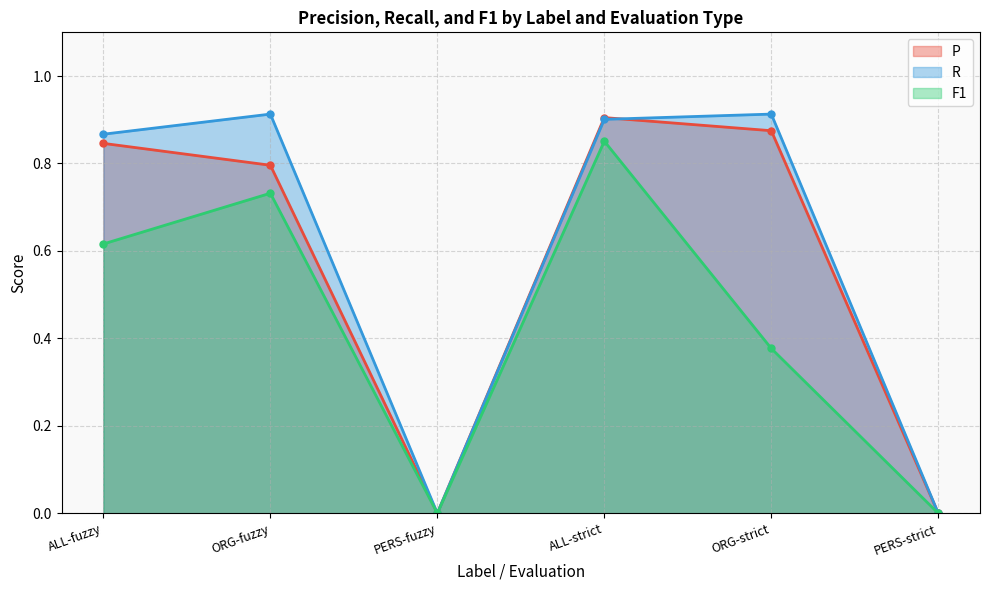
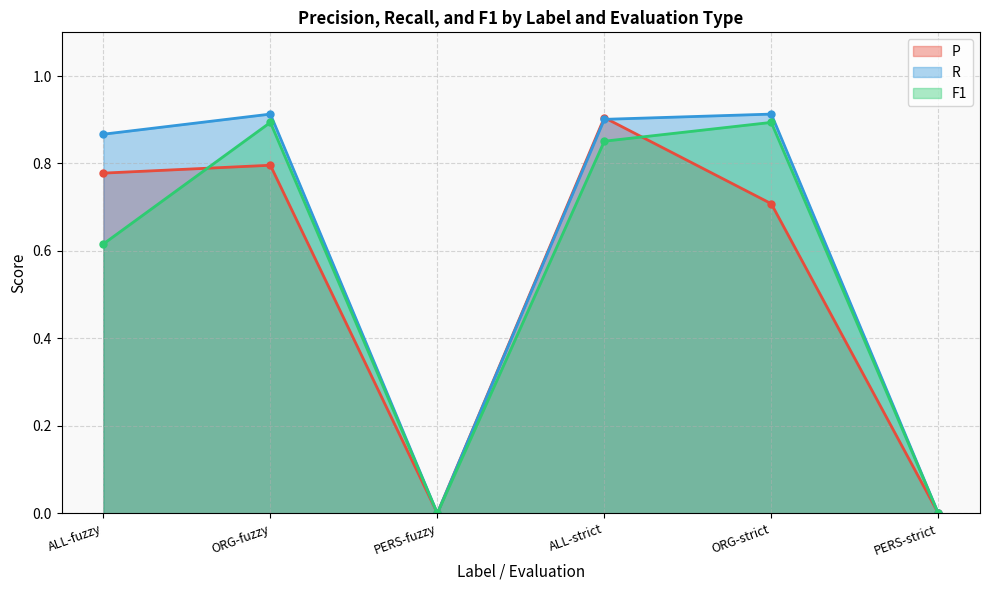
P, ALL-fuzzy: 0.85 -> 0.78
F1, ORG-fuzzy: 0.73 -> 0.89
P, ORG-strict: 0.88 -> 0.71
F1, ORG-strict: 0.38 -> 0.89
